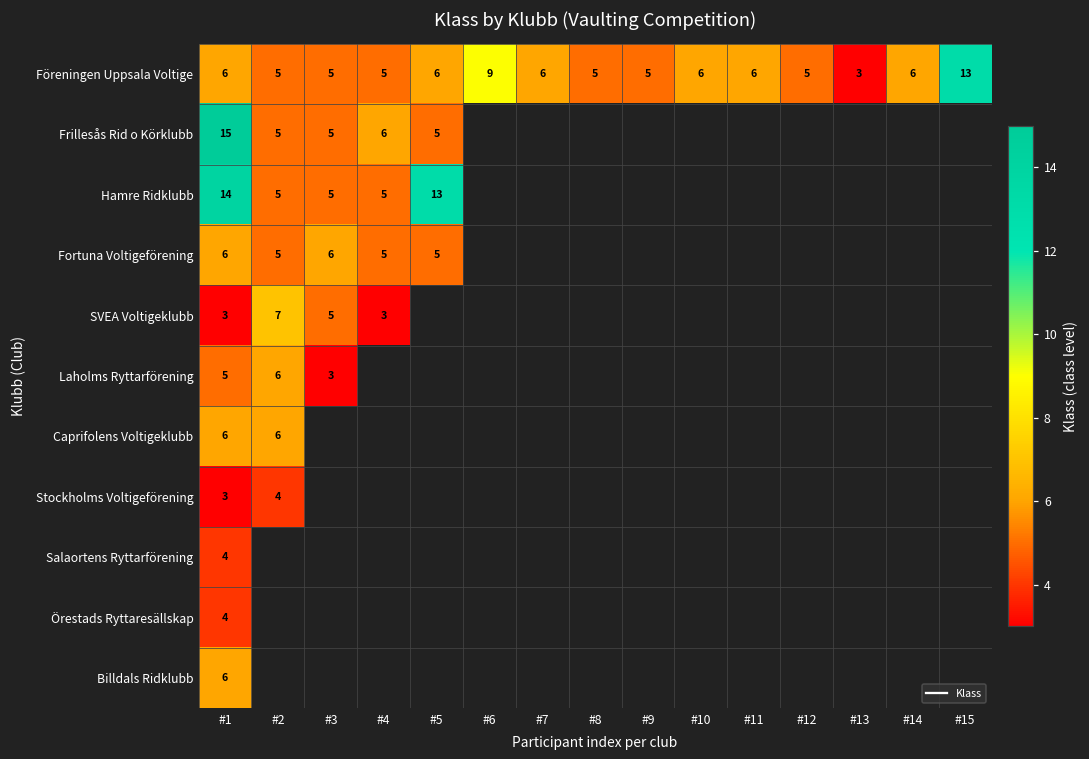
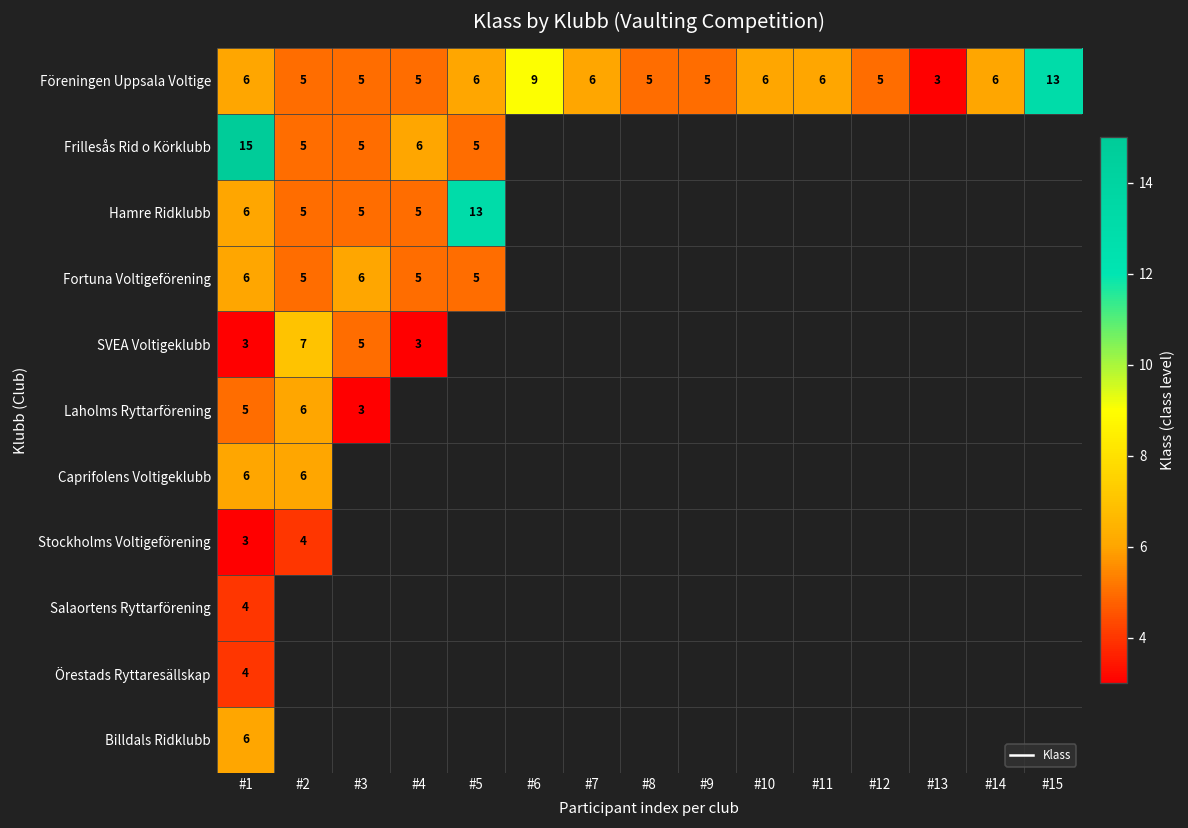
Hamre Ridklubb, #1: 14 -> 6
